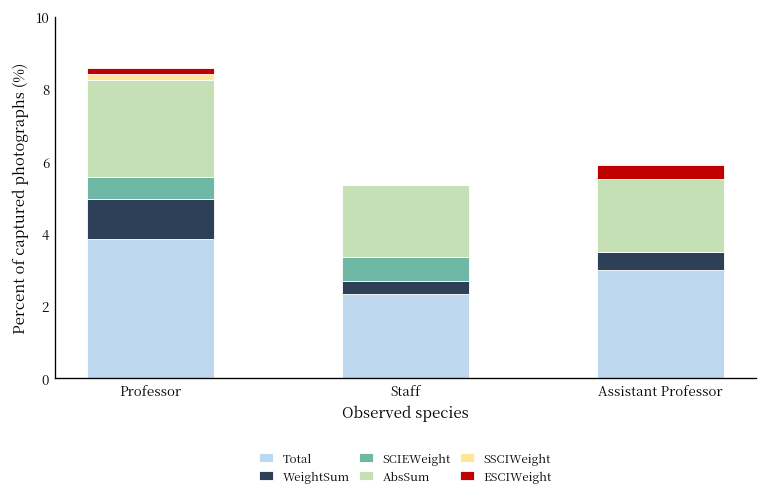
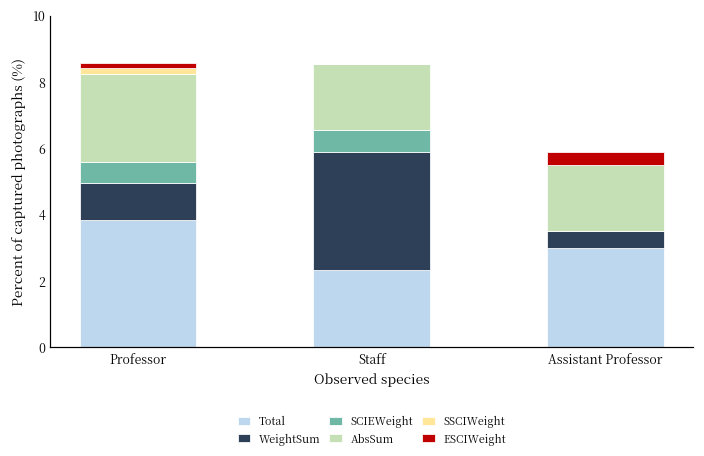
WeightSum, Staff: 0.3 -> 3.6
